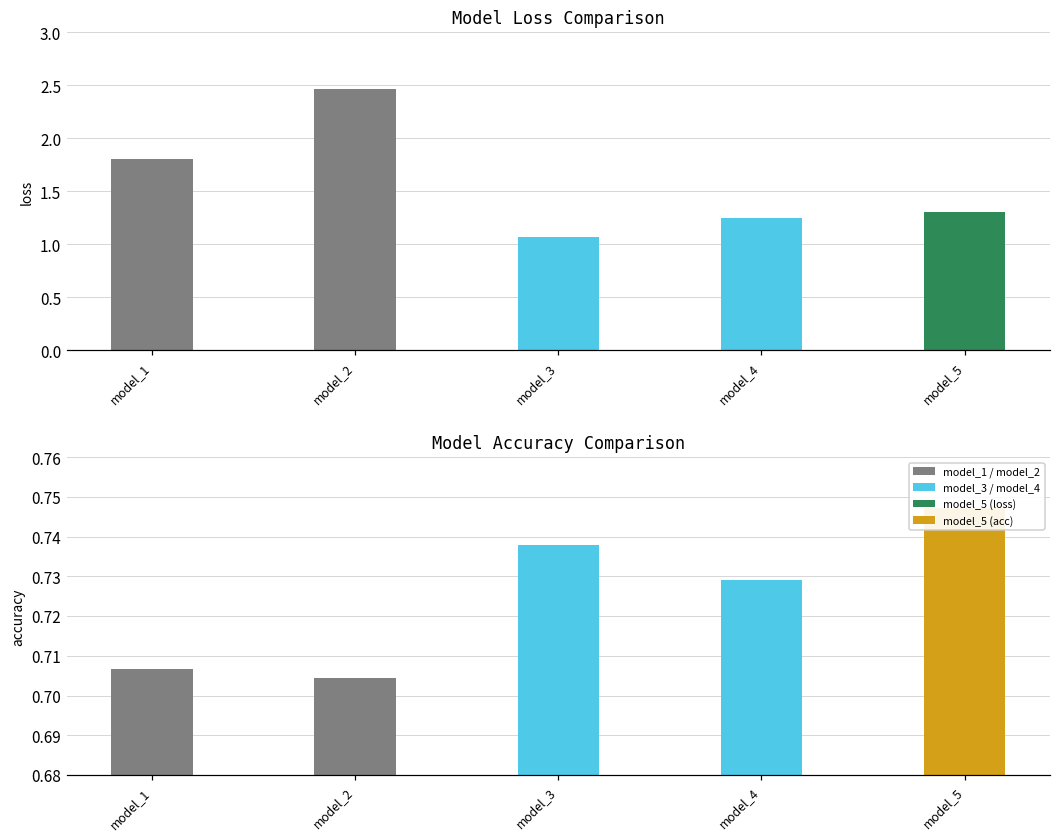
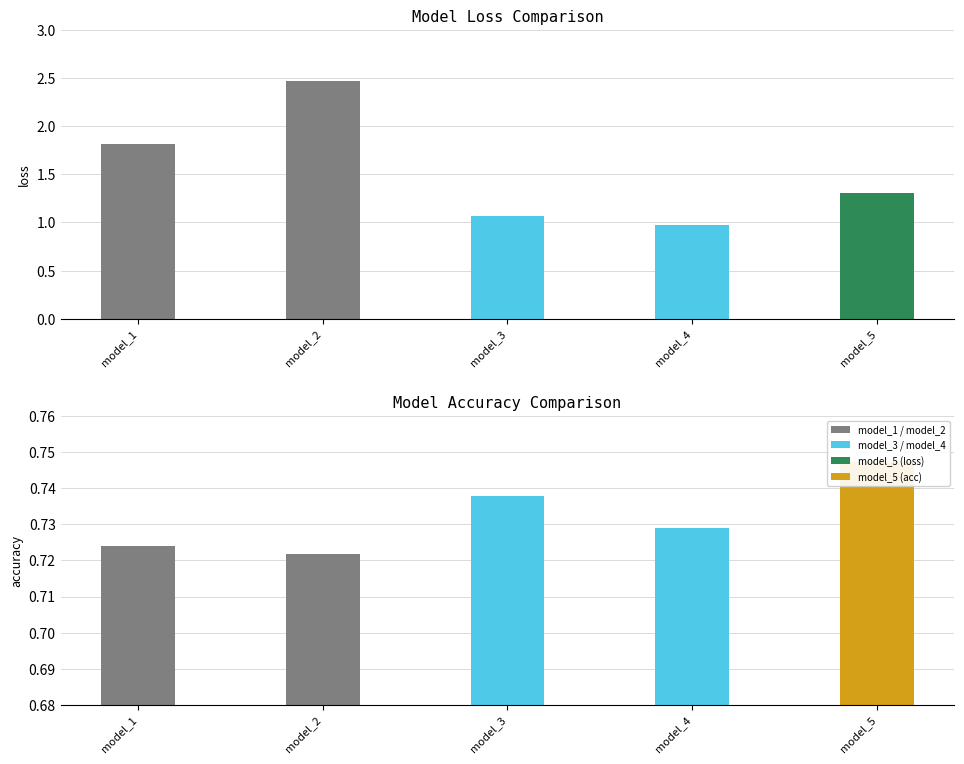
Model Loss Comparison, model_4: 1.2 -> 1.0
Model Accuracy Comparison, model_1: 0.707 -> 0.724
Model Accuracy Comparison, model_2: 0.705 -> 0.722
